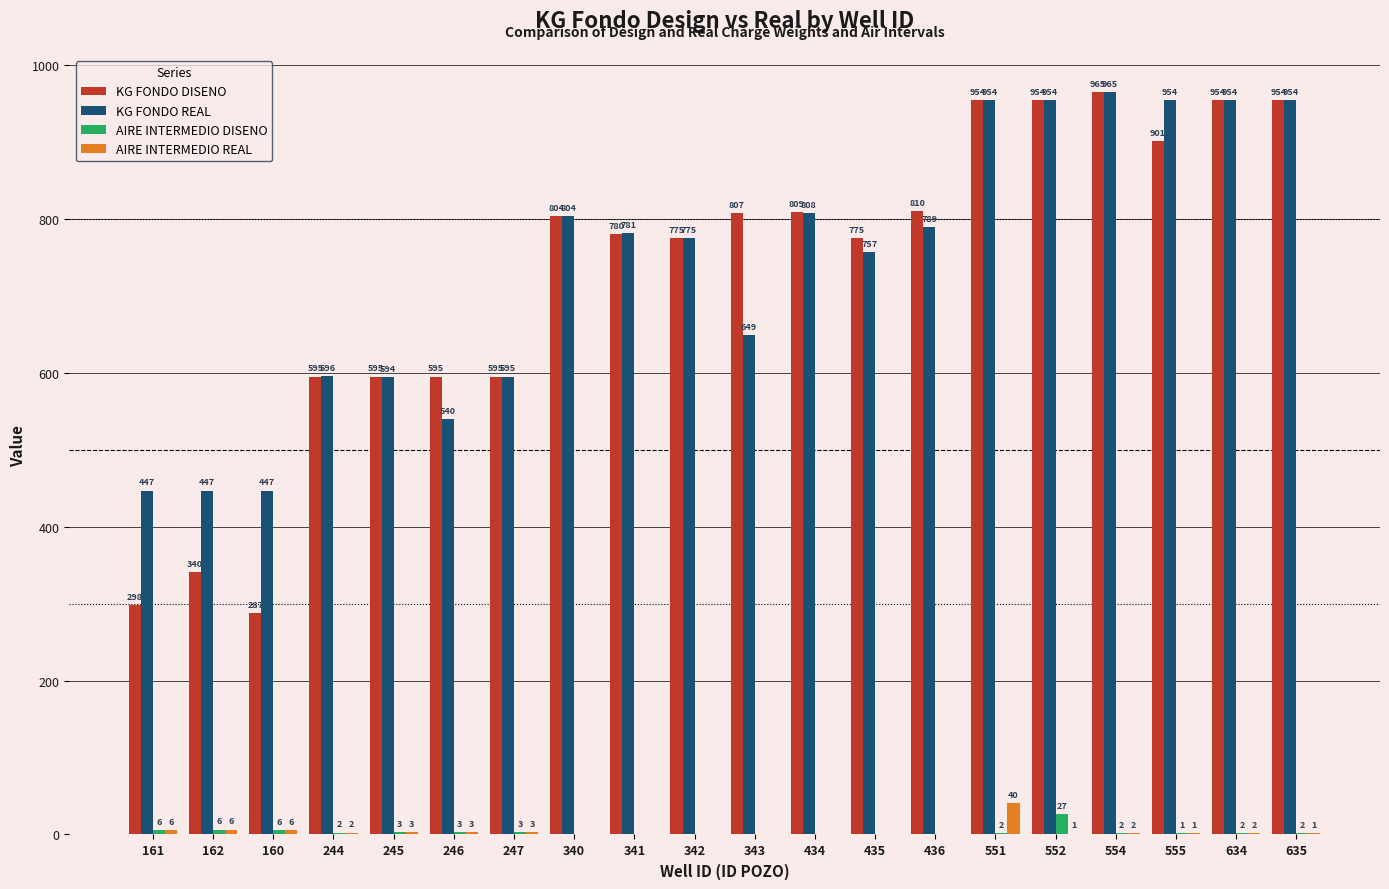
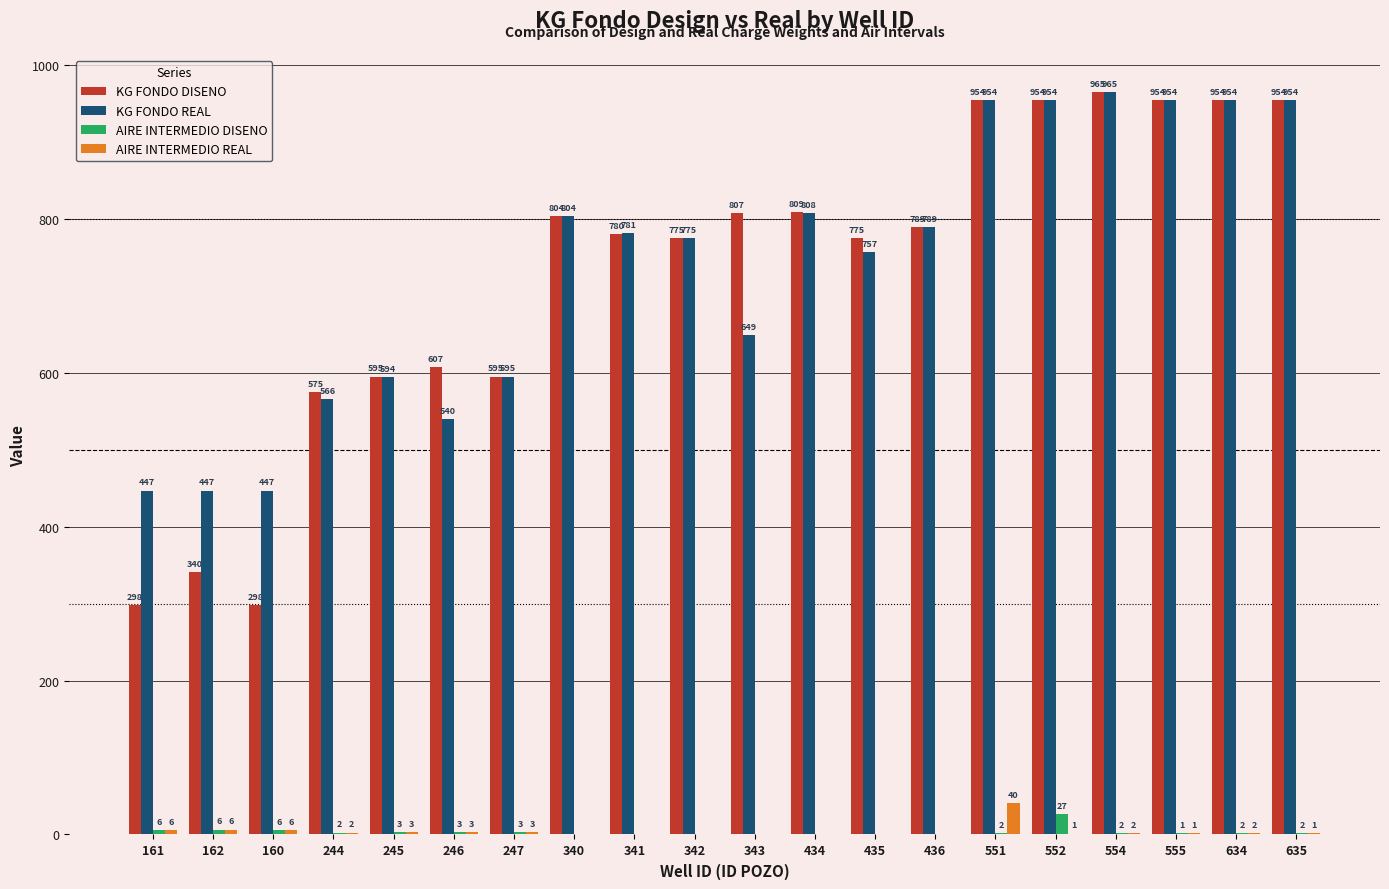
KG FONDO DISENO, 160: 287 -> 298
KG FONDO DISENO, 244: 595 -> 575
KG FONDO REAL, 244: 596 -> 566
KG FONDO DISENO, 246: 595 -> 607
KG FONDO DISENO, 436: 810 -> 789
KG FONDO DISENO, 555: 901 -> 954
